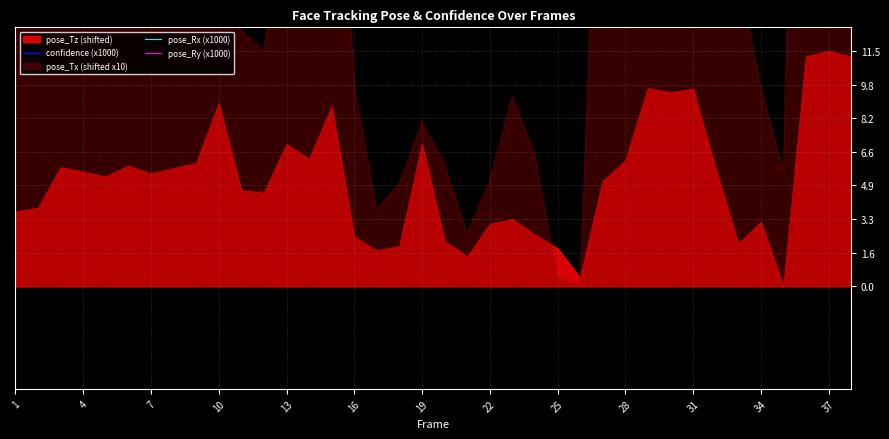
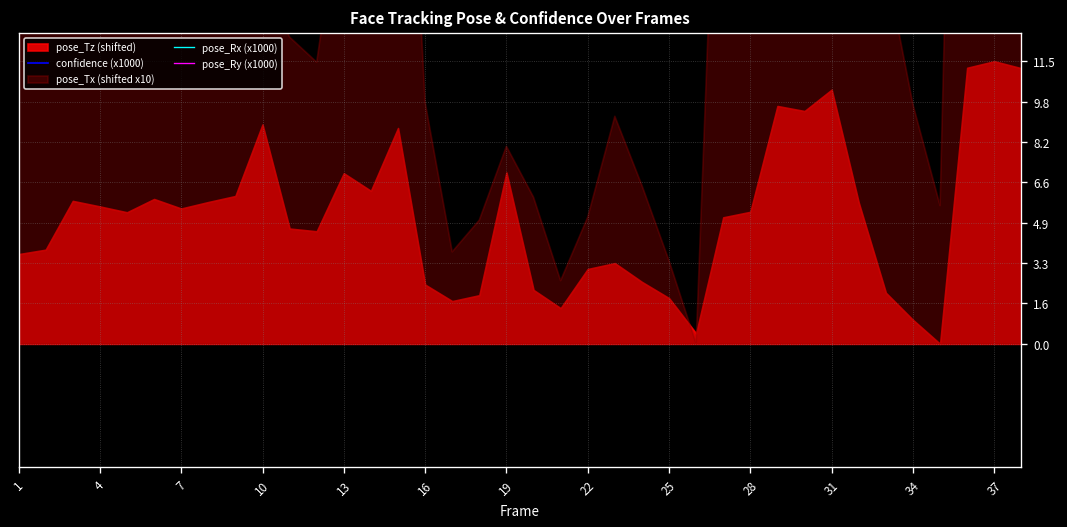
pose_Tx (shifted x10), 25: 0.4 -> 3.4
pose_Tz (shifted), 28: 6.1 -> 5.4
pose_Tz (shifted), 31: 9.6 -> 10.3
pose_Tz (shifted), 34: 3.1 -> 1.0
